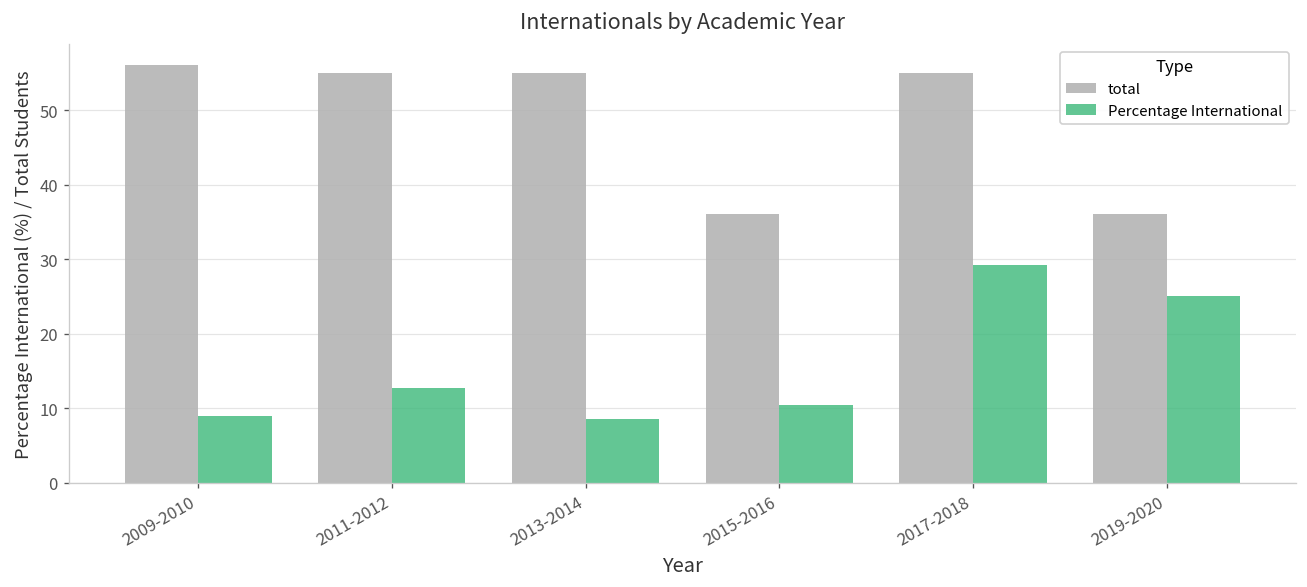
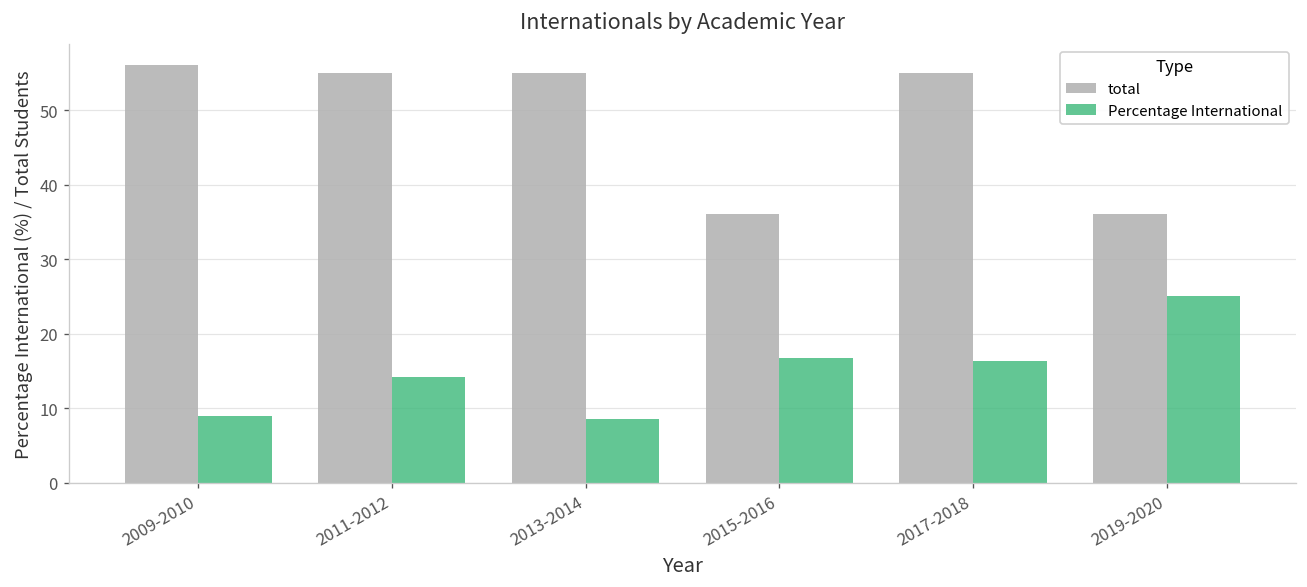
Percentage International, 2011-2012: 13 -> 14
Percentage International, 2015-2016: 10 -> 17
Percentage International, 2017-2018: 29 -> 16
